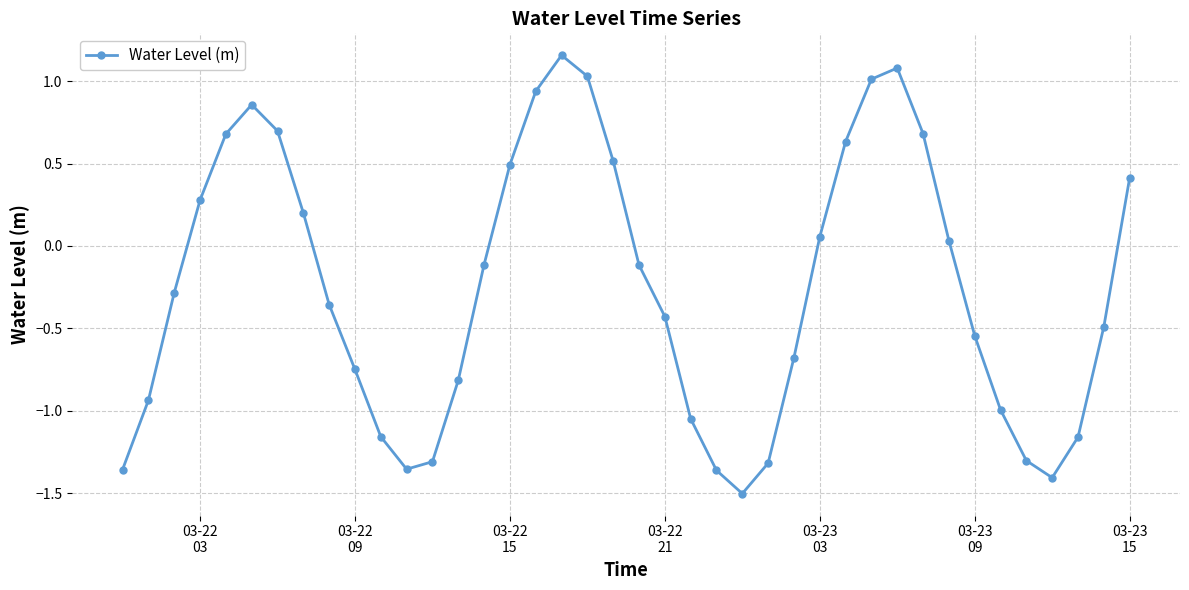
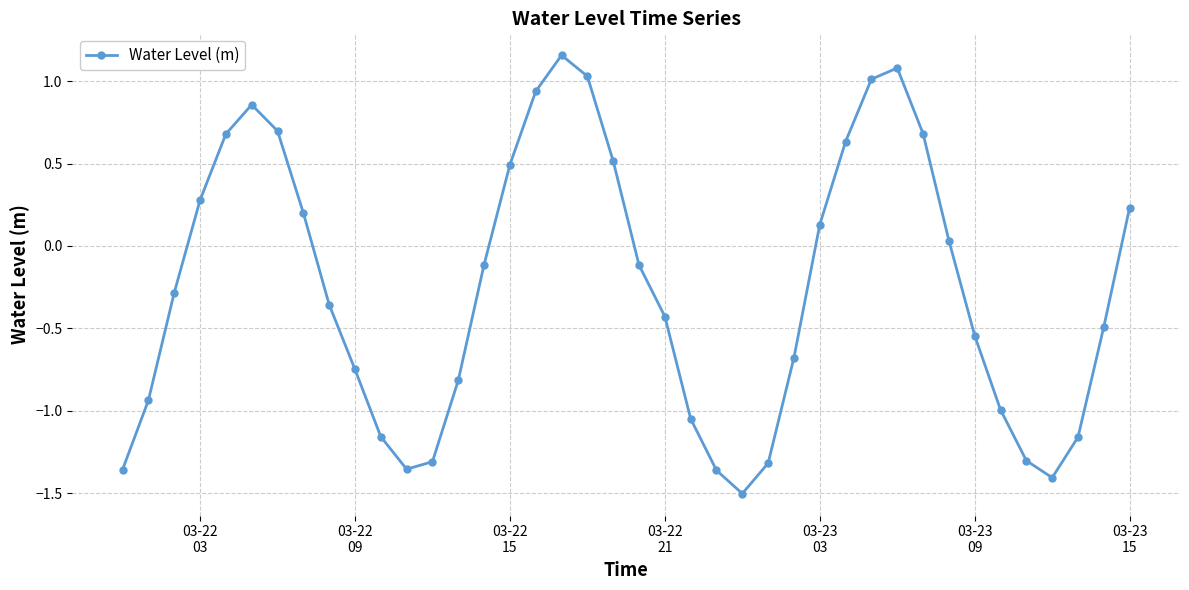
03-23 03: 0.06 -> 0.13
03-23 15: 0.41 -> 0.23
